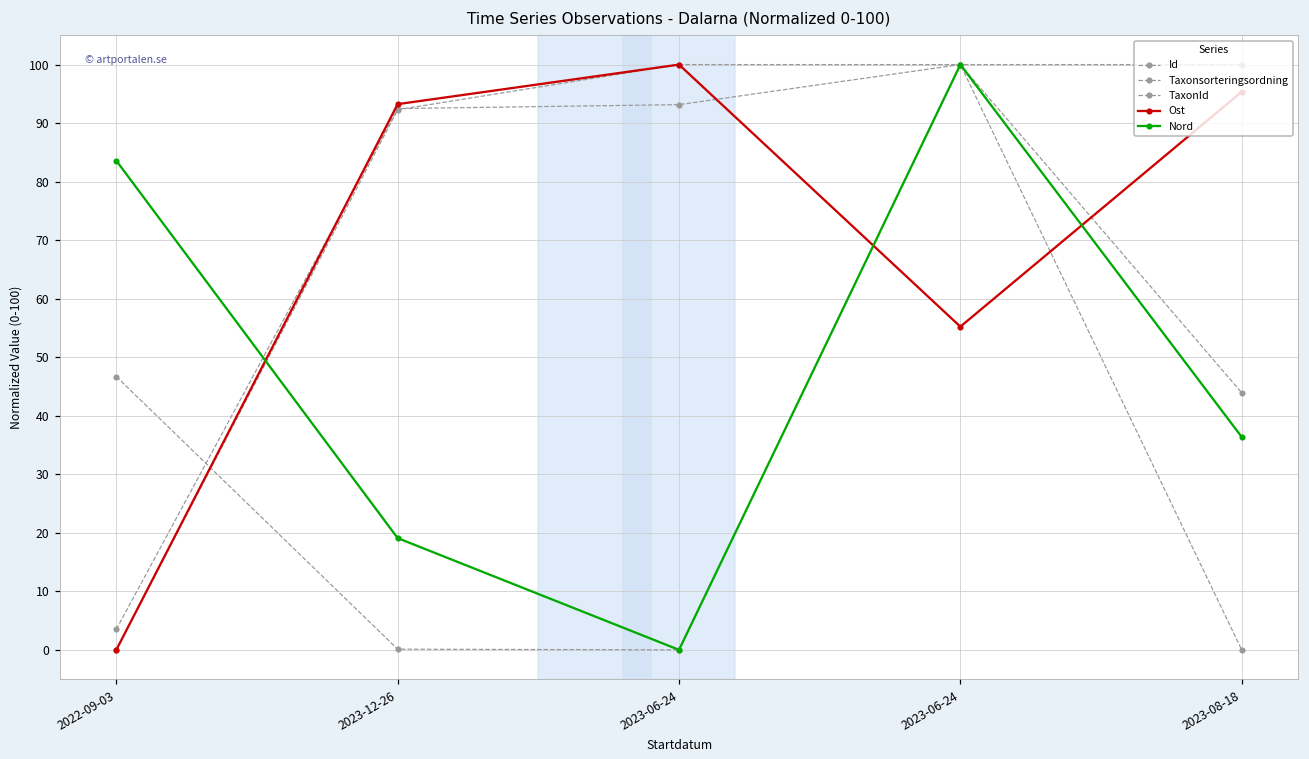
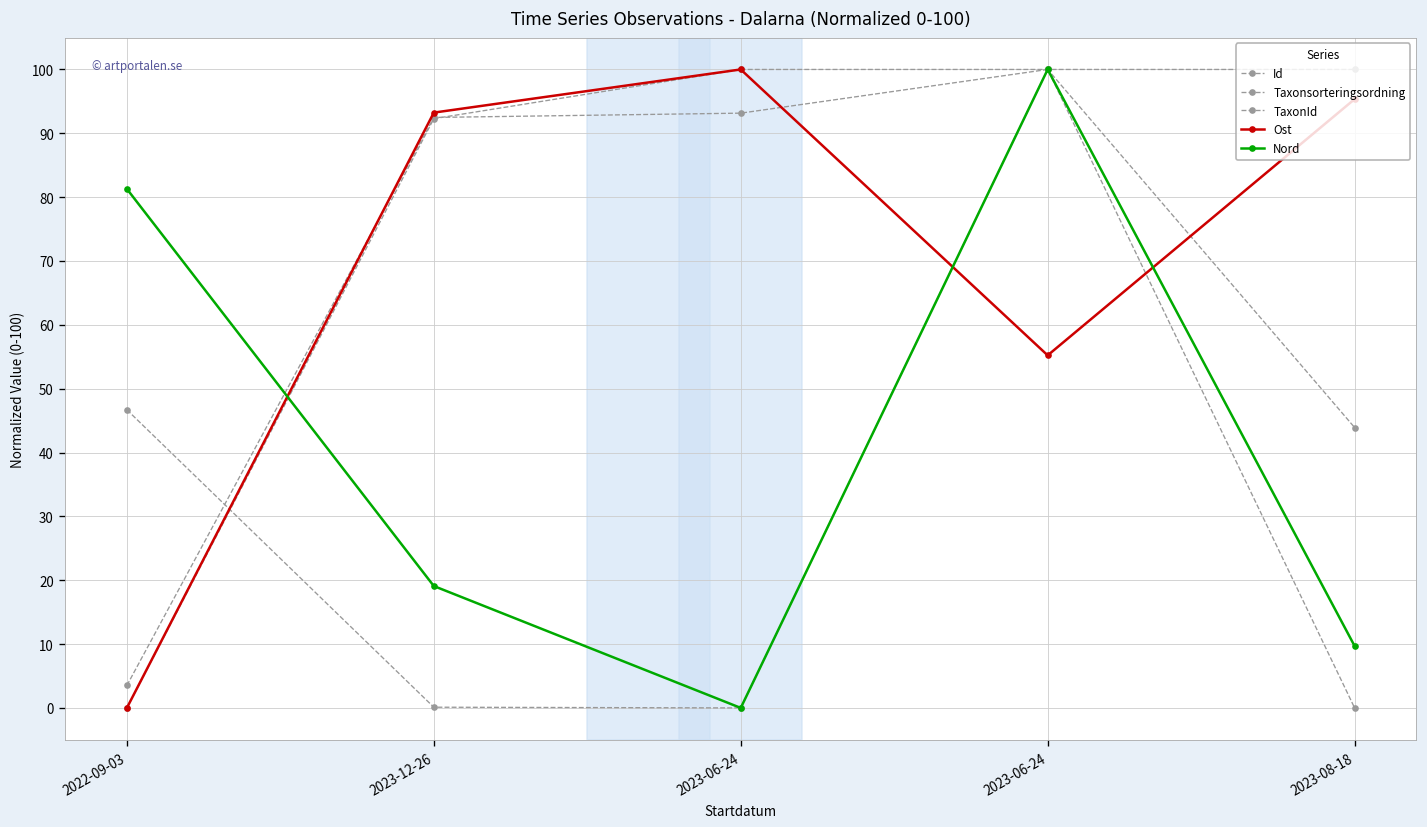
Nord, 2022-09-03: 84 -> 81
Nord, 2023-08-18: 36 -> 10
